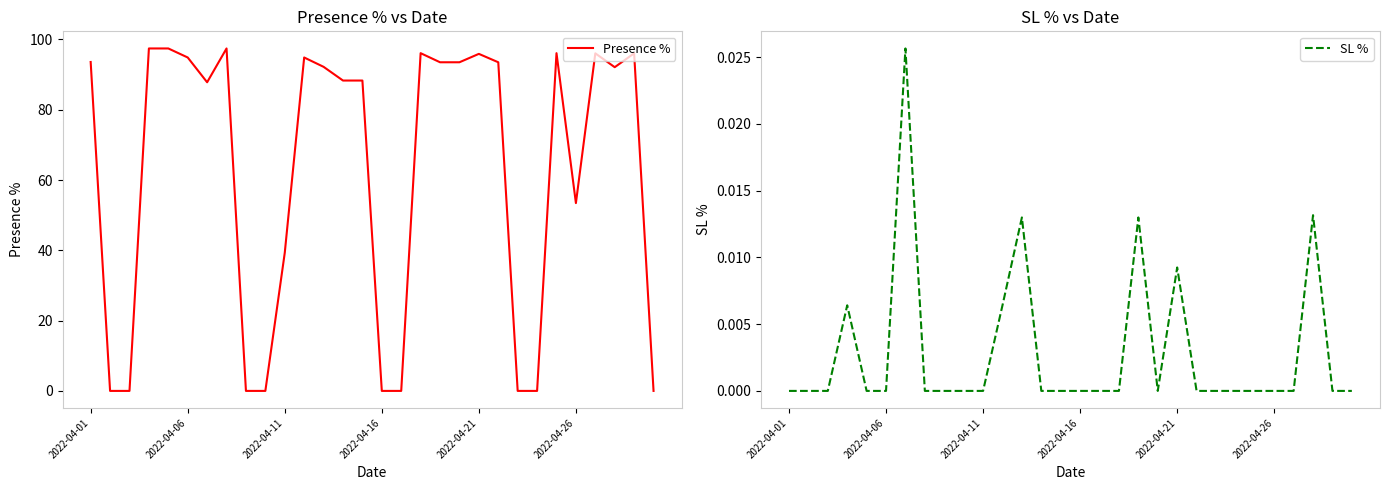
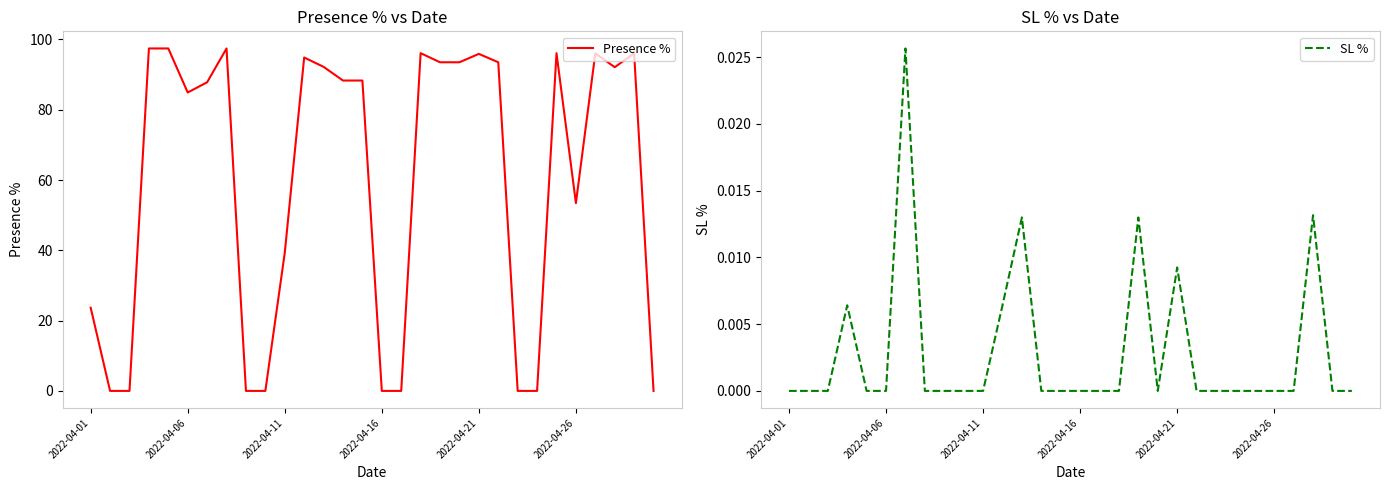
Presence % vs Date, 2022-04-01: 94 -> 24
Presence % vs Date, 2022-04-06: 95 -> 85
